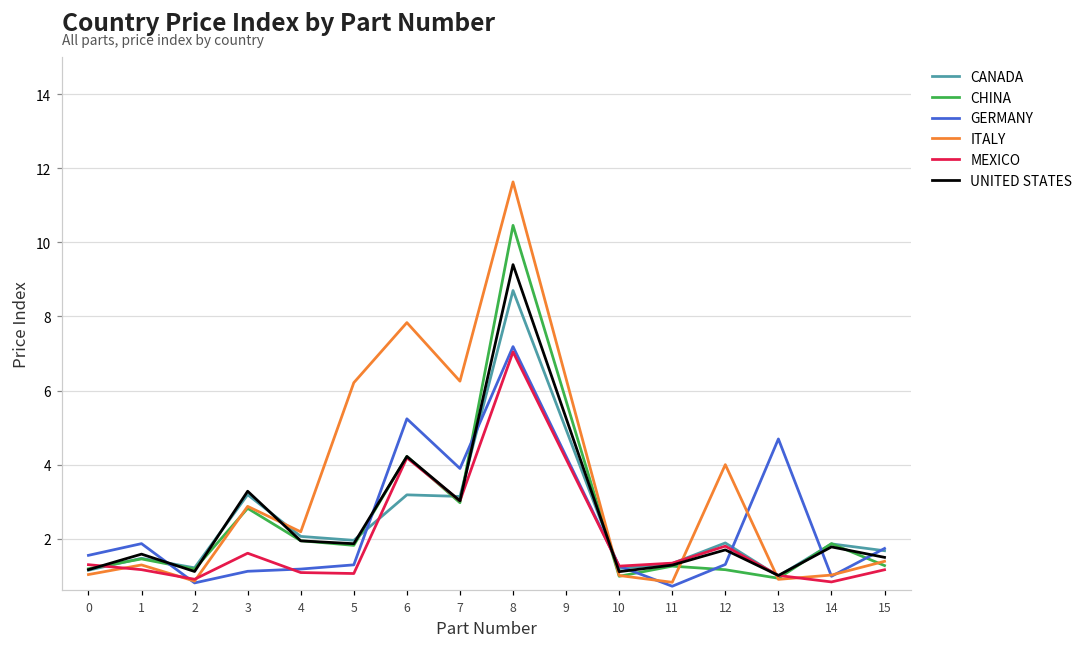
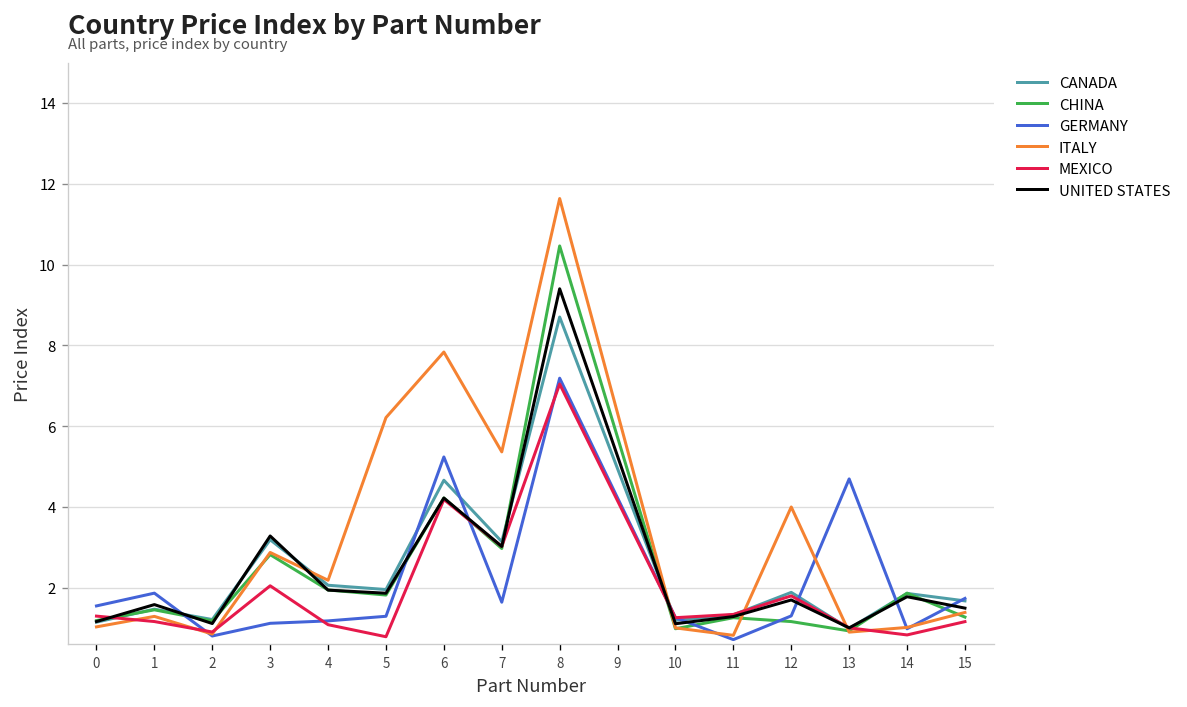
MEXICO, 3: 1.6 -> 2.0
MEXICO, 5: 1.1 -> 0.8
CANADA, 6: 3.2 -> 4.7
GERMANY, 7: 3.9 -> 1.6
ITALY, 7: 6.3 -> 5.4
